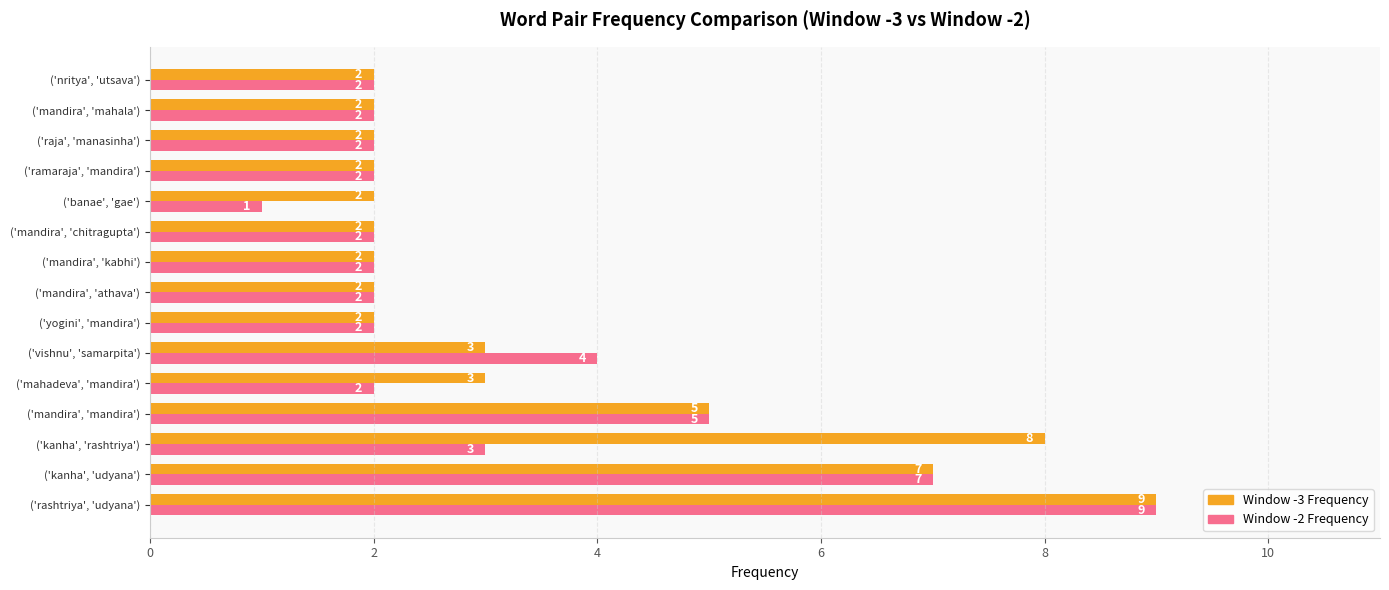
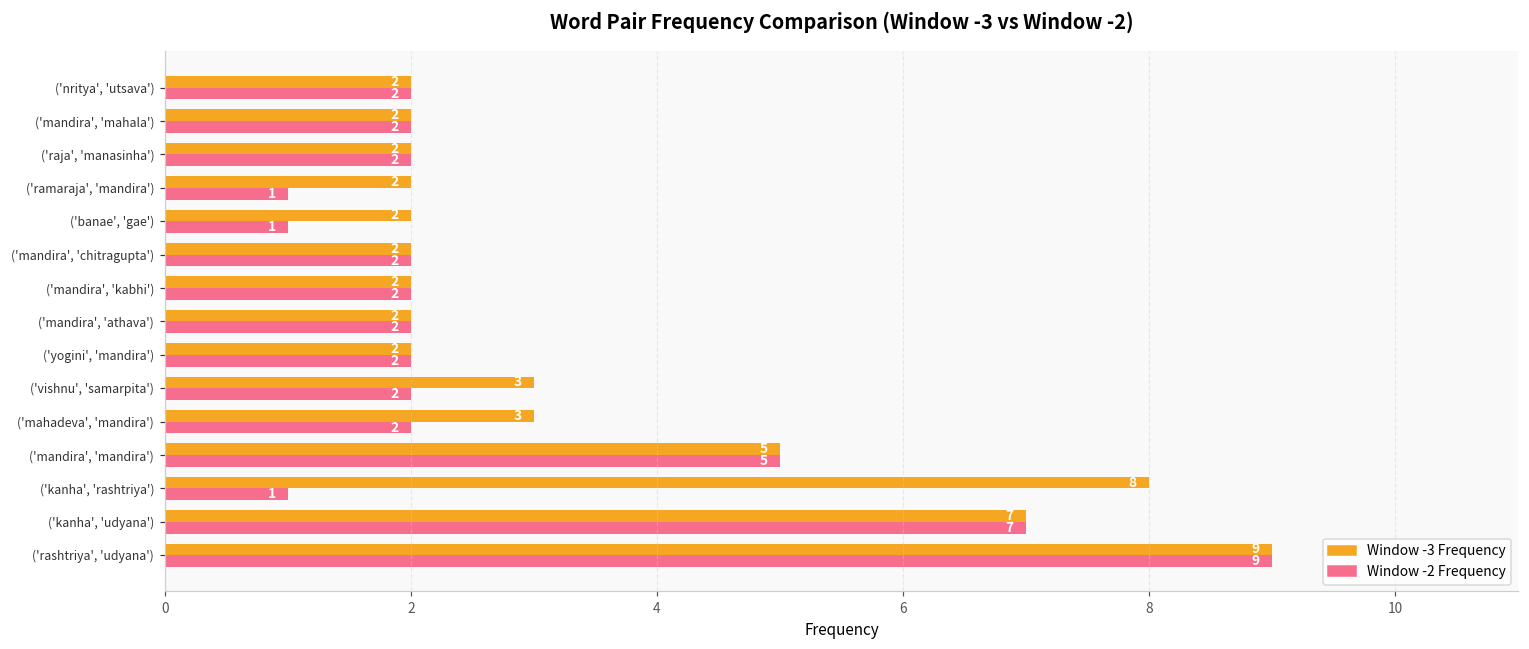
Window -2 Frequency, ('ramaraja', 'mandira'): 2 -> 1
Window -2 Frequency, ('vishnu', 'samarpita'): 4 -> 2
Window -2 Frequency, ('kanha', 'rashtriya'): 3 -> 1
